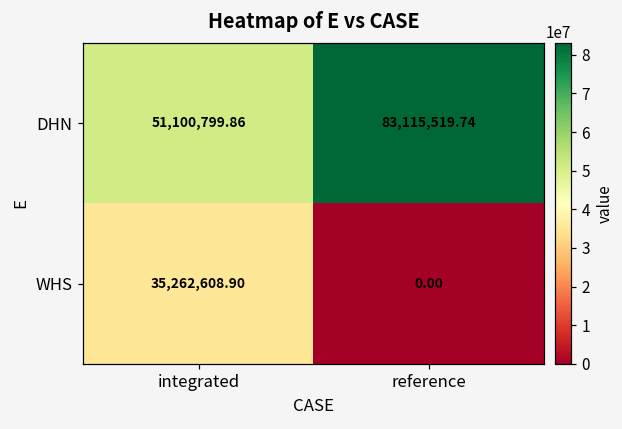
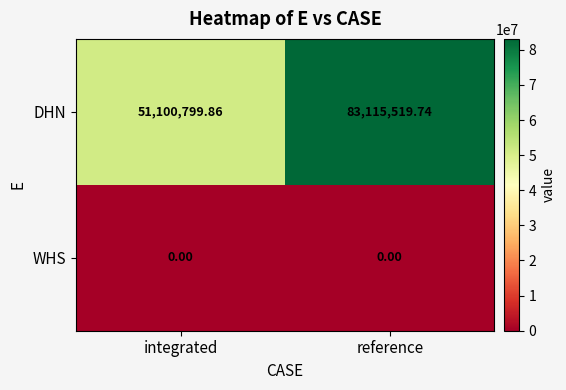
WHS, integrated: 35,262,608.90 -> 0.00
